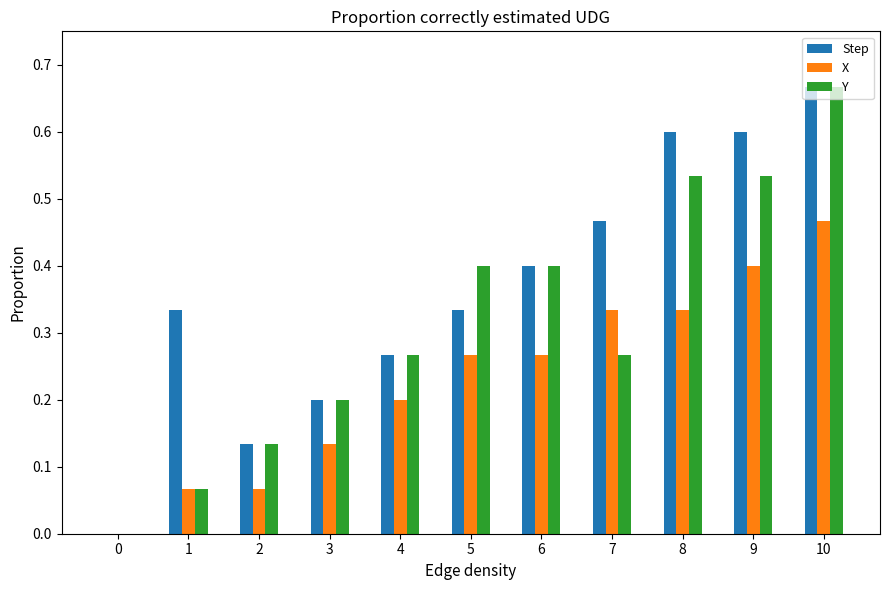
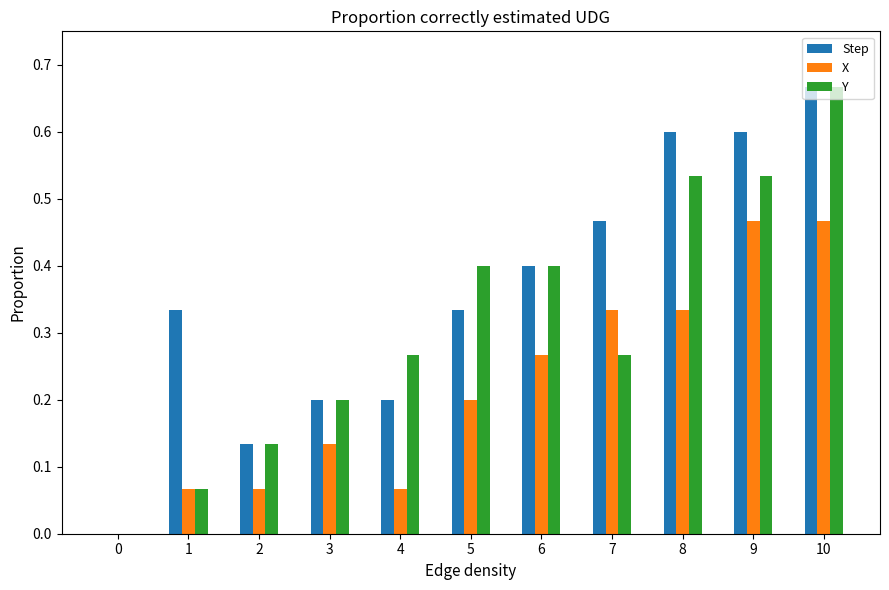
Step, 4: 0.27 -> 0.20
X, 4: 0.20 -> 0.07
X, 5: 0.27 -> 0.20
X, 9: 0.40 -> 0.47
